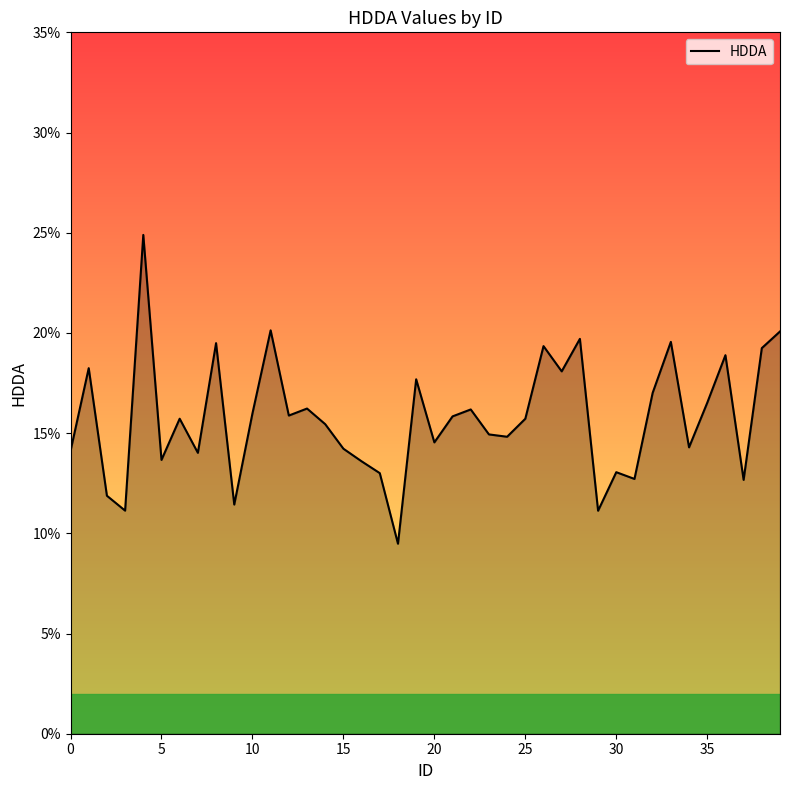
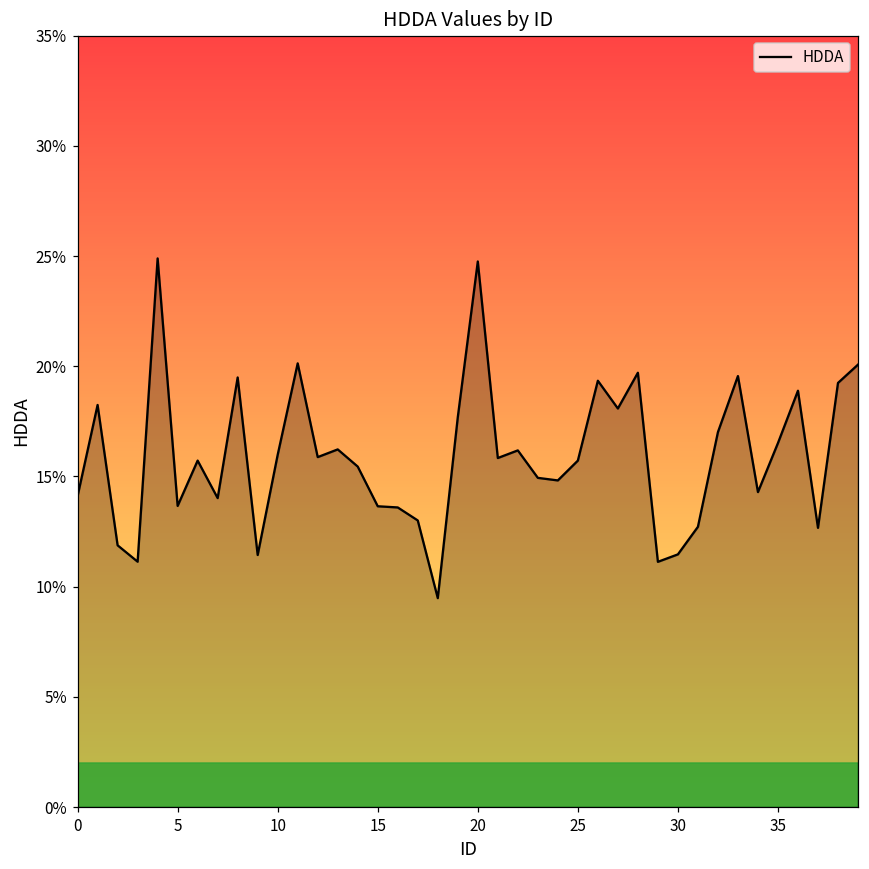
15: 14.2% -> 13.6%
20: 14.5% -> 24.8%
30: 13.1% -> 11.5%
